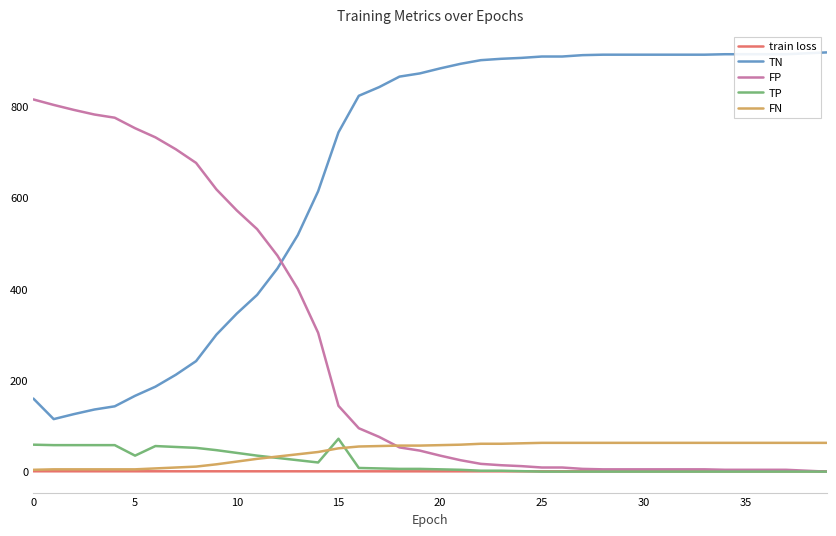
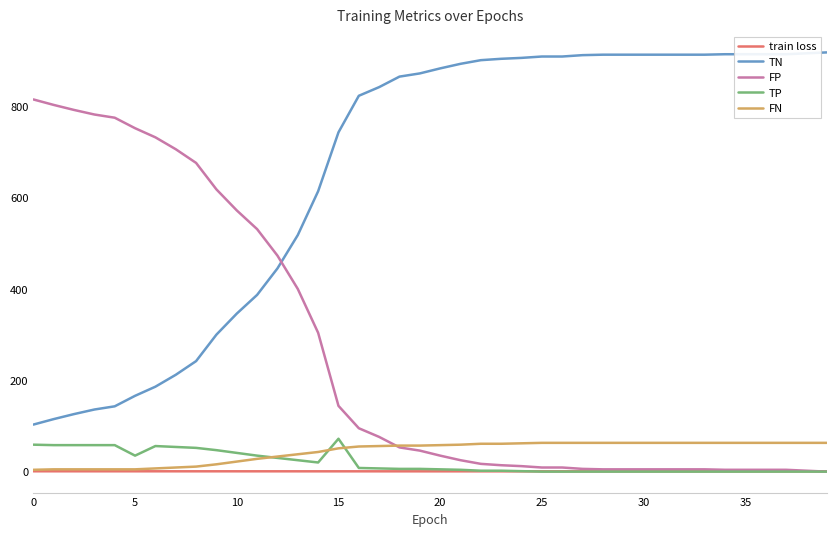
TN, 0: 160 -> 100
